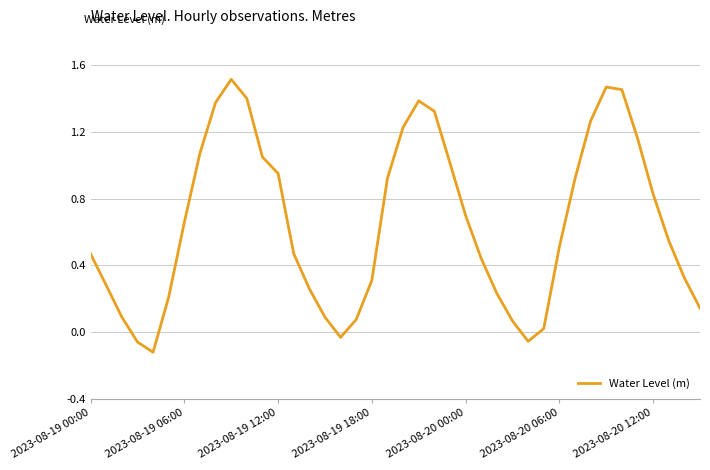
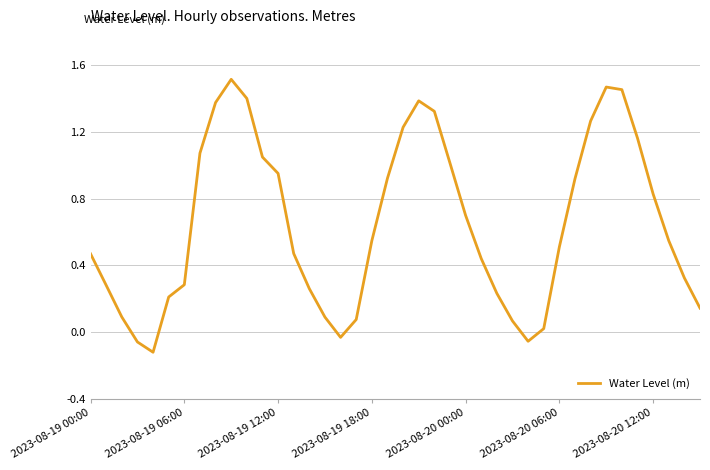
2023-08-19 06:00: 0.66 -> 0.28
2023-08-19 18:00: 0.31 -> 0.55
